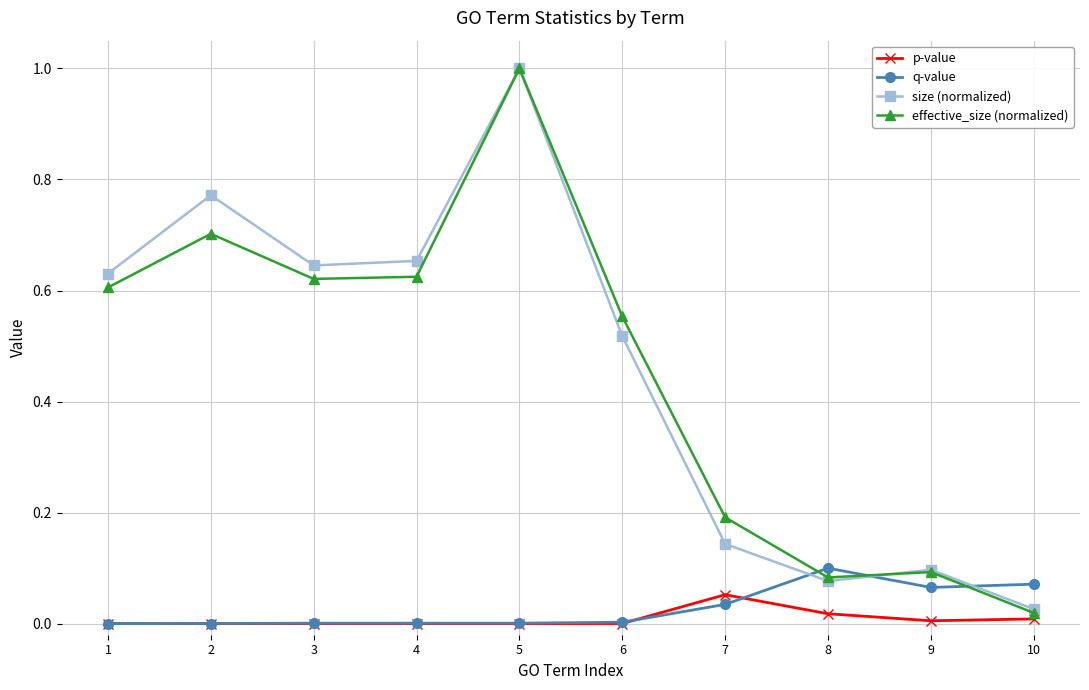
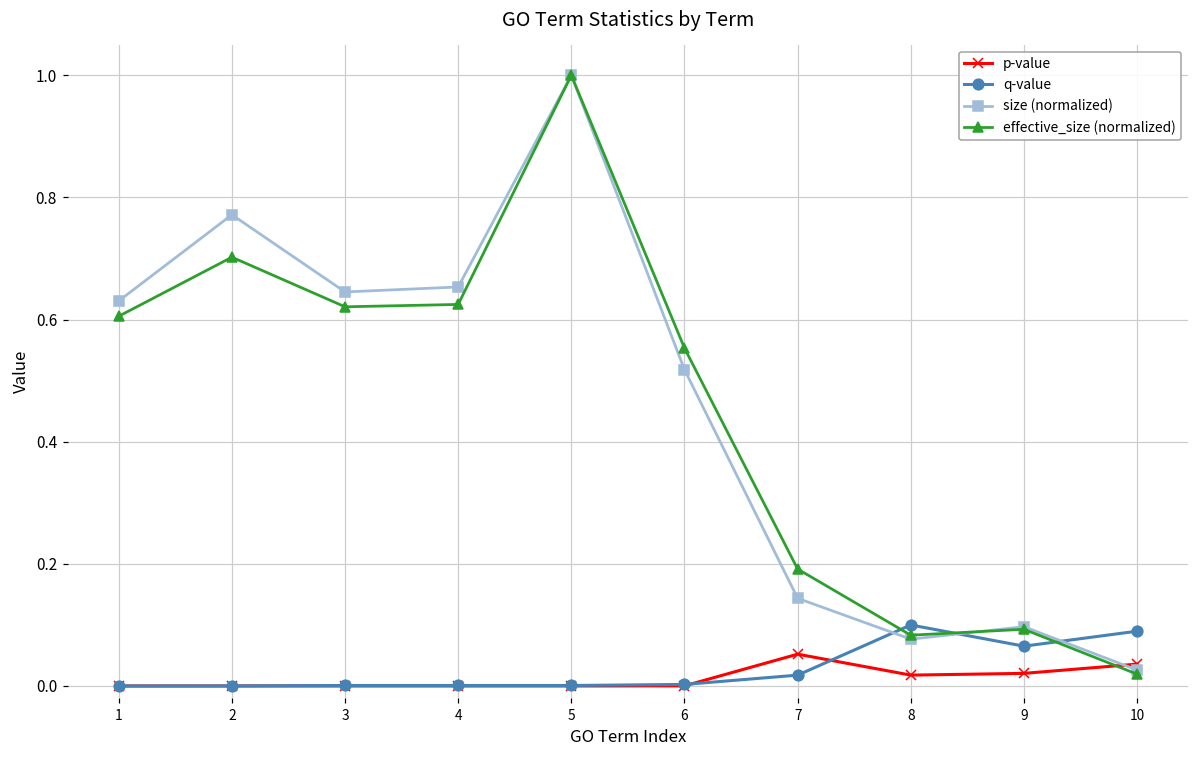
q-value, 7: 0.03 -> 0.02
p-value, 9: 0.01 -> 0.02
p-value, 10: 0.01 -> 0.04
q-value, 10: 0.07 -> 0.09
